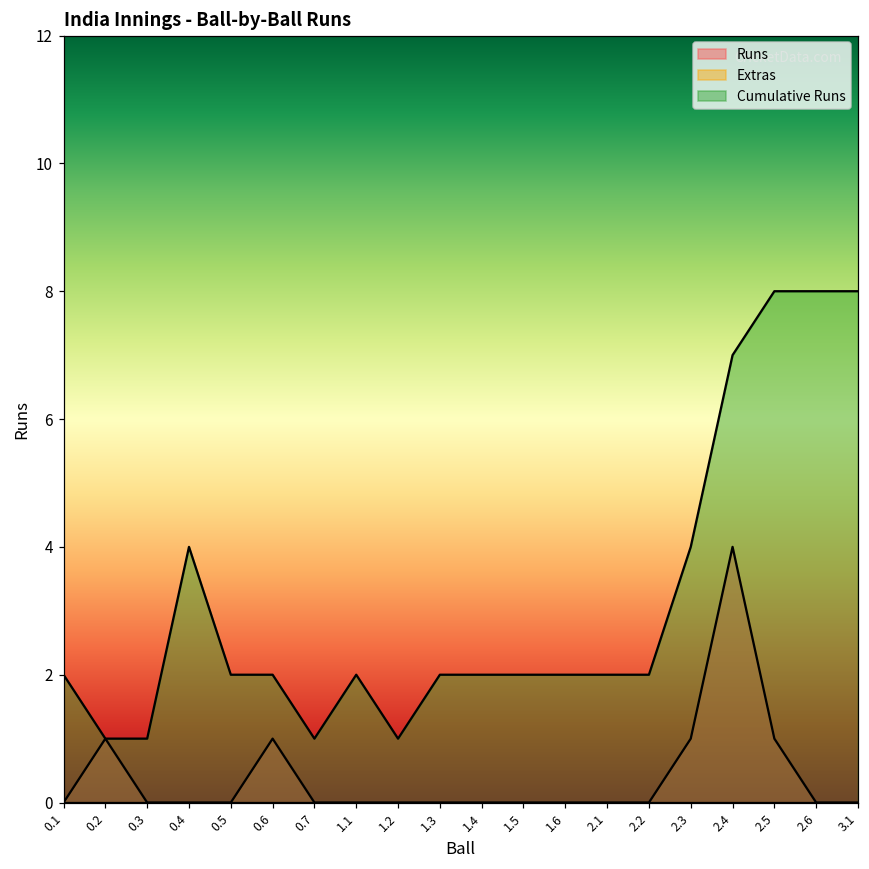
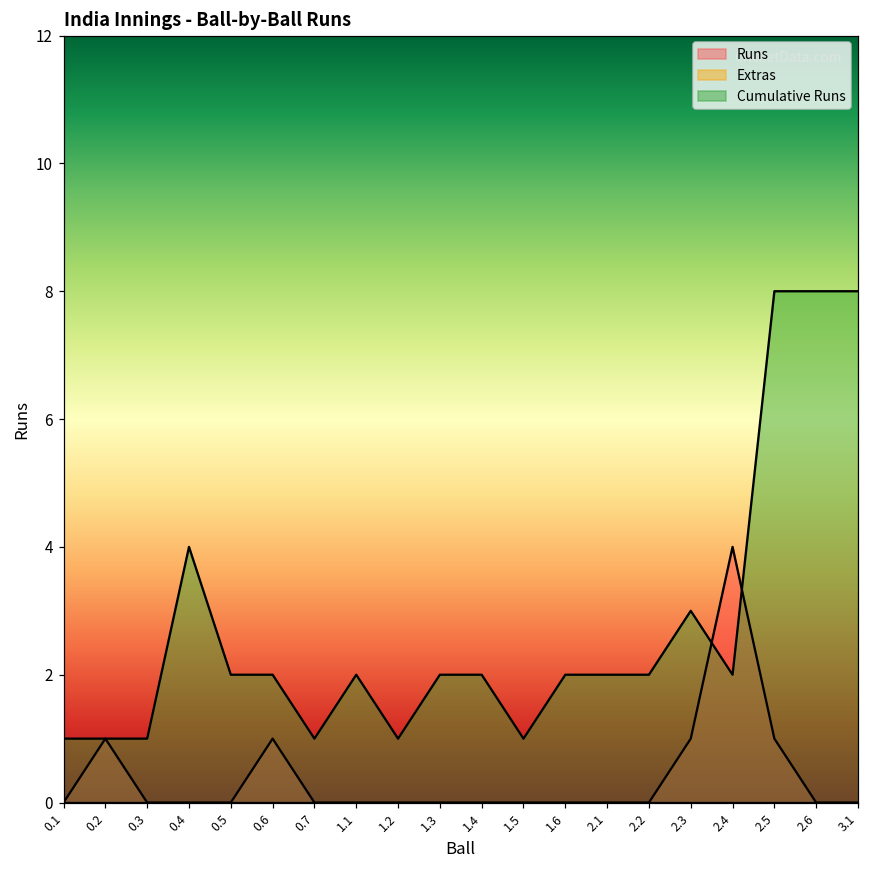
Cumulative Runs, 0.1: 2 -> 1
Cumulative Runs, 1.5: 2 -> 1
Cumulative Runs, 2.3: 4 -> 3
Cumulative Runs, 2.4: 7 -> 2
